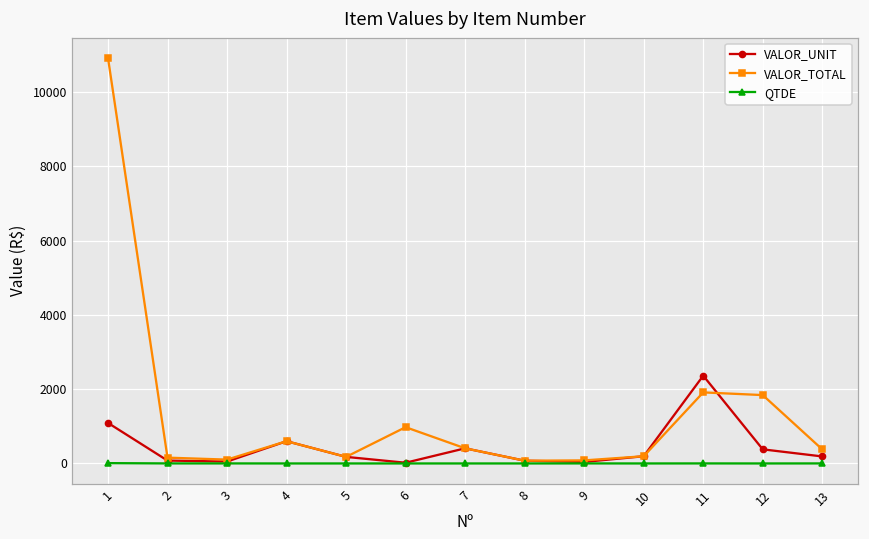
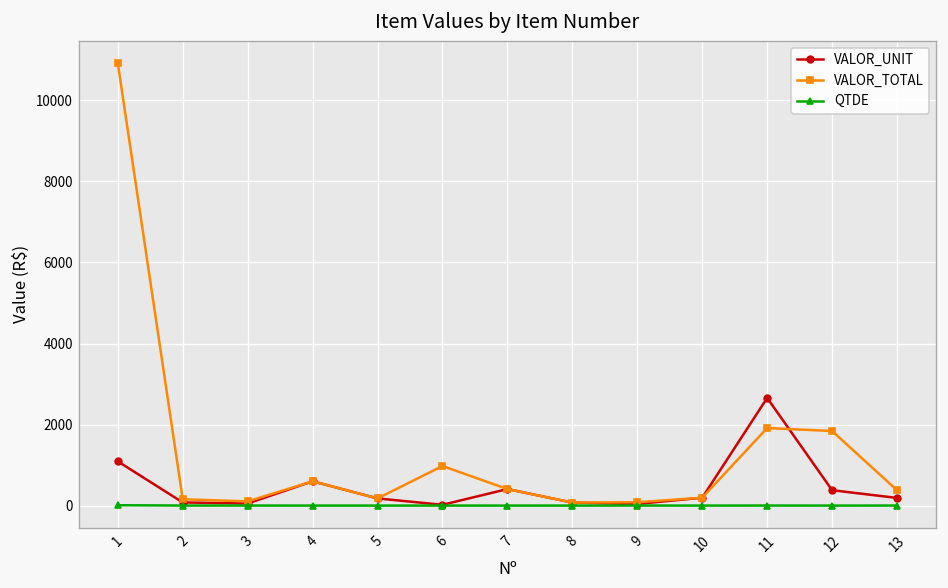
VALOR_UNIT, 11: 2400 -> 2700
